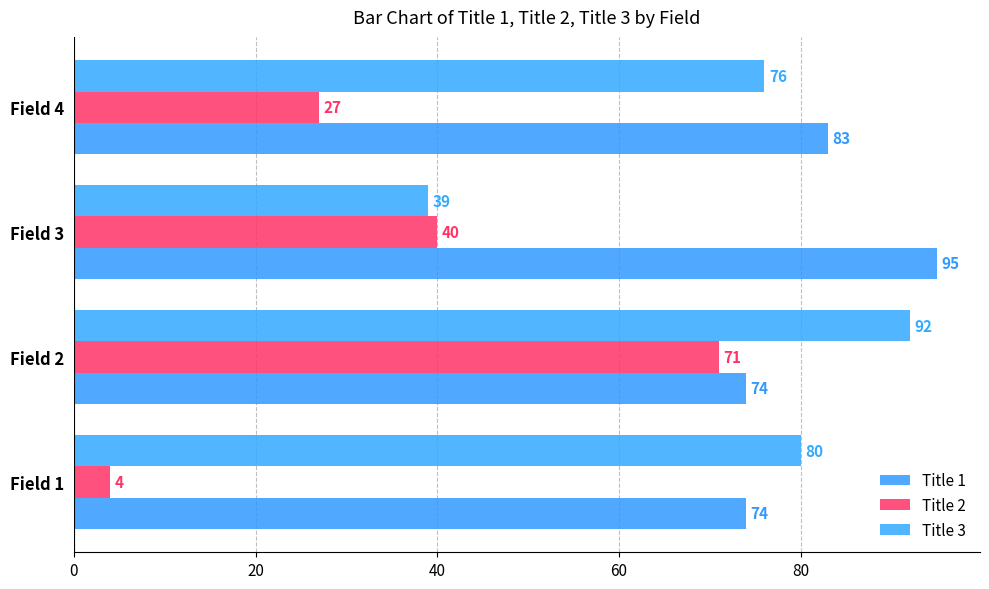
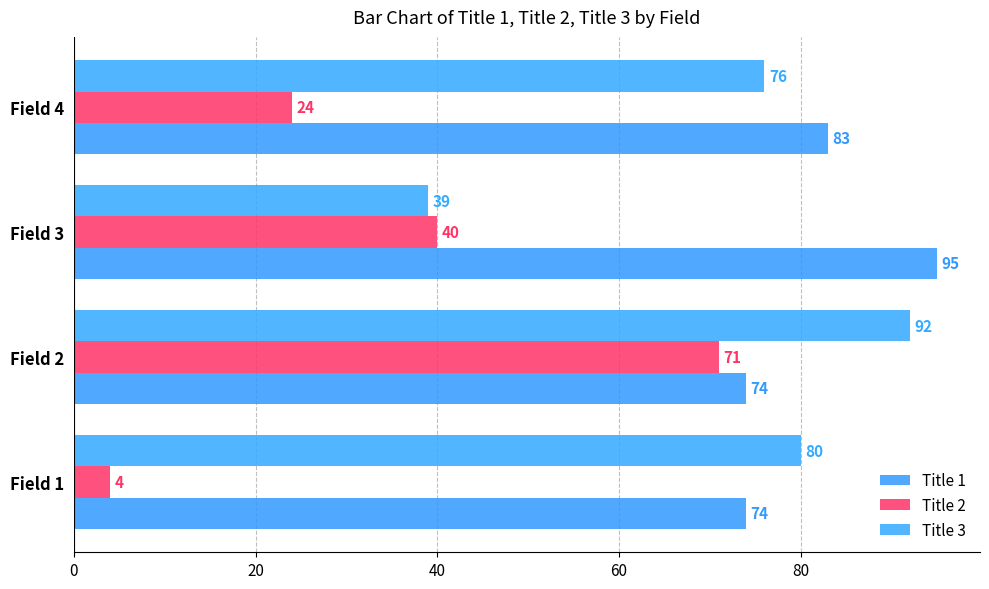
Title 2, Field 4: 27 -> 24
